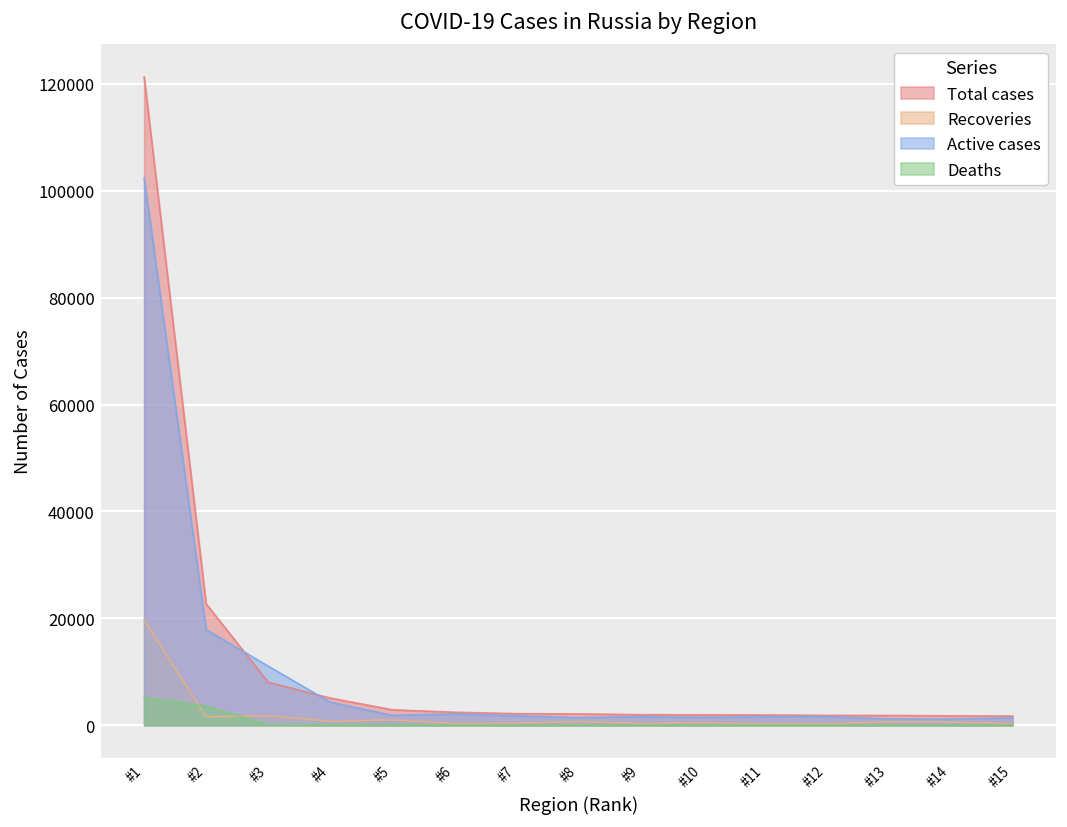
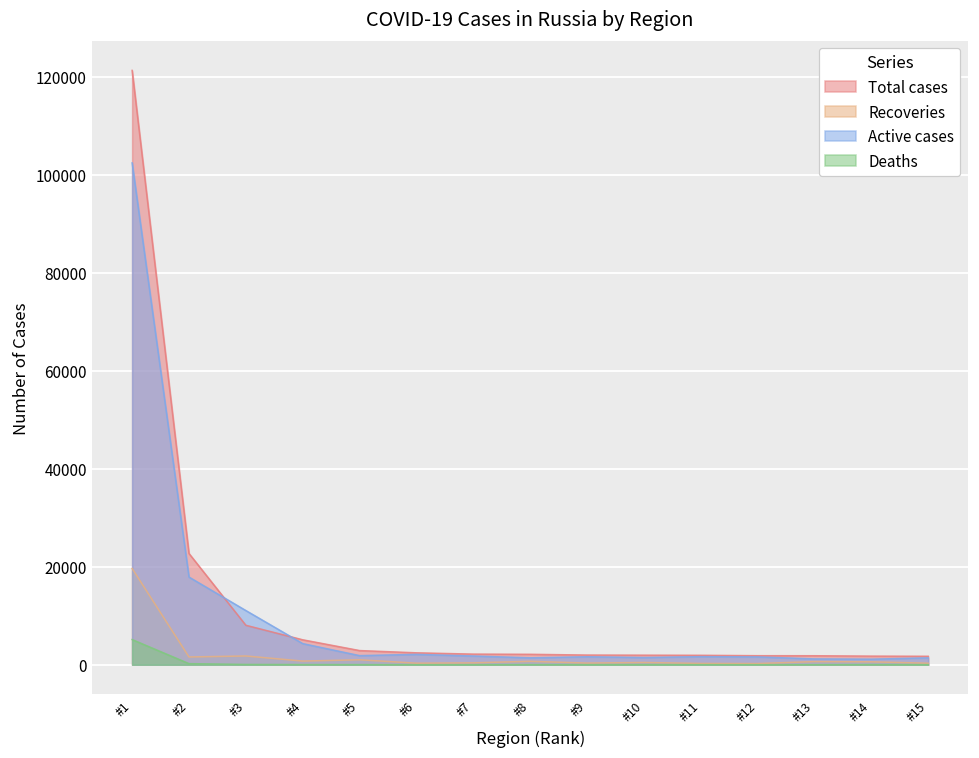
Deaths, #2: 4000 -> 0
